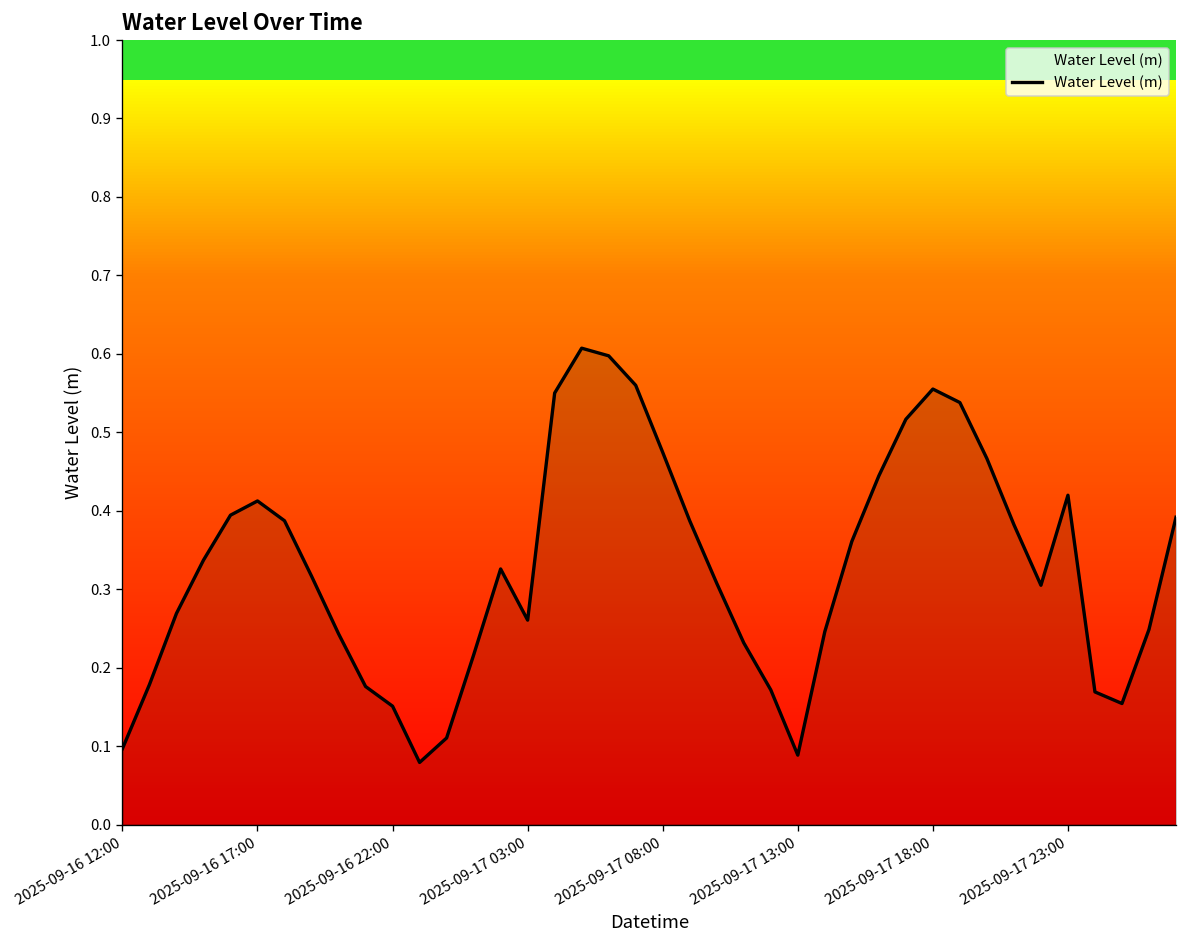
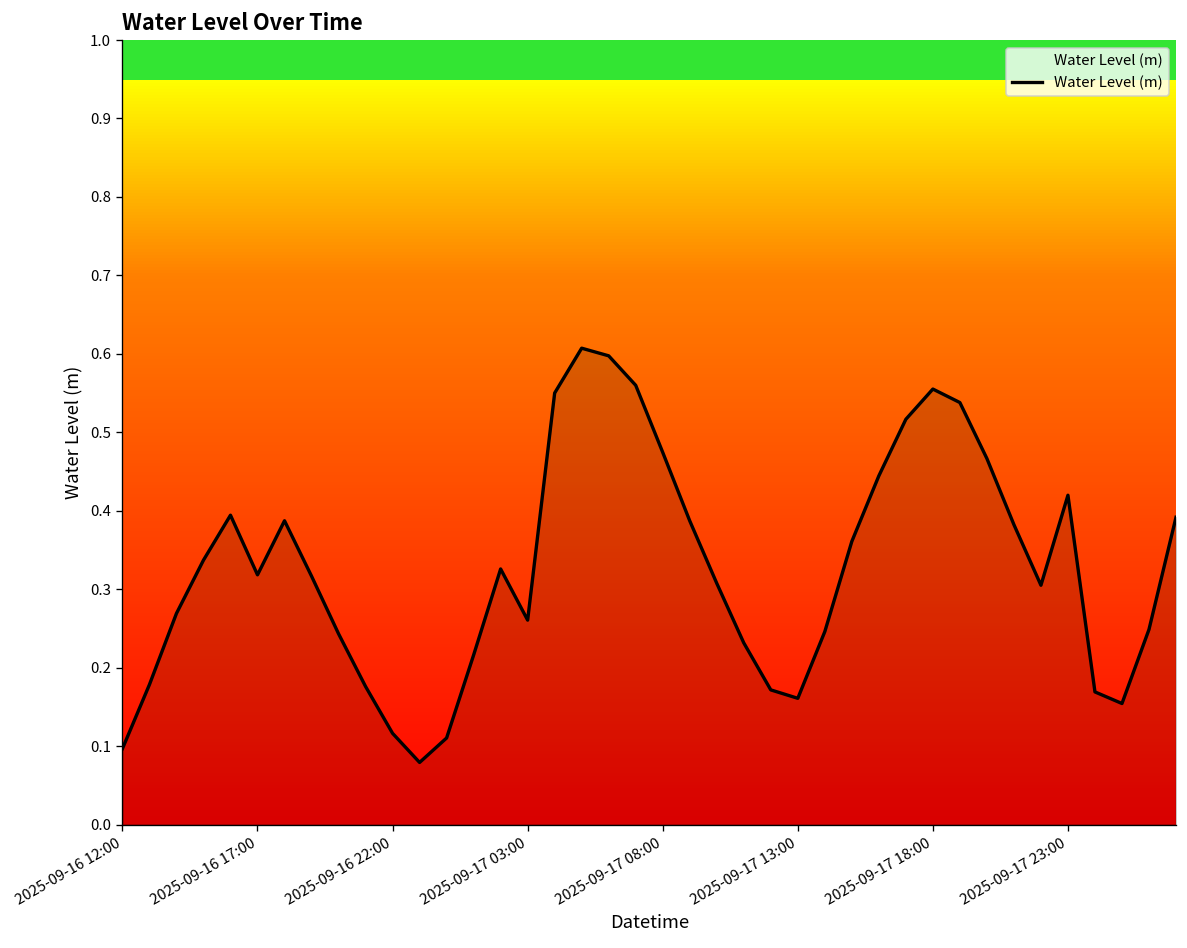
2025-09-16 17:00: 0.41 -> 0.32
2025-09-16 22:00: 0.15 -> 0.12
2025-09-17 13:00: 0.09 -> 0.16
